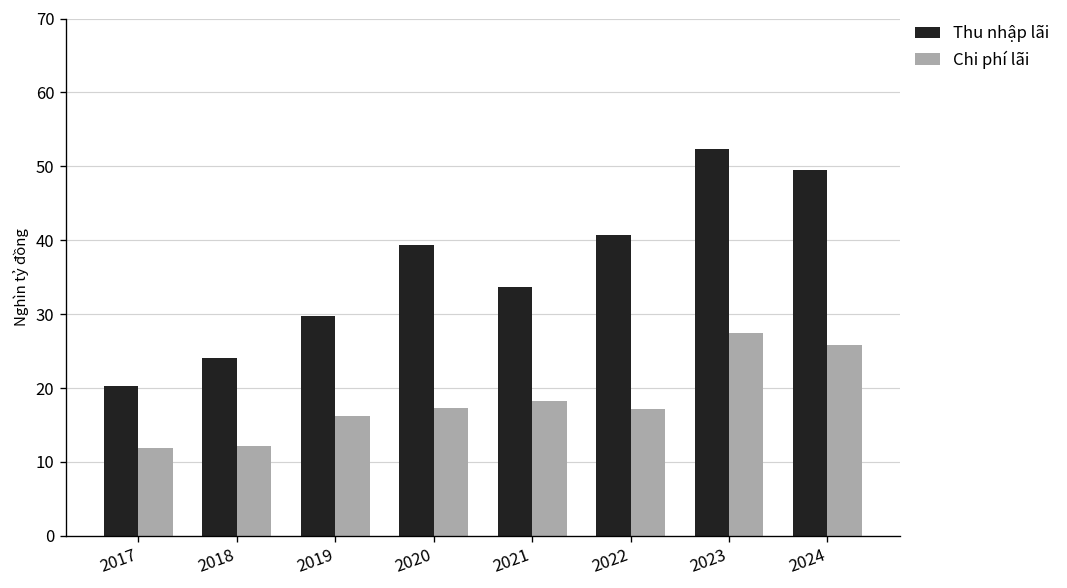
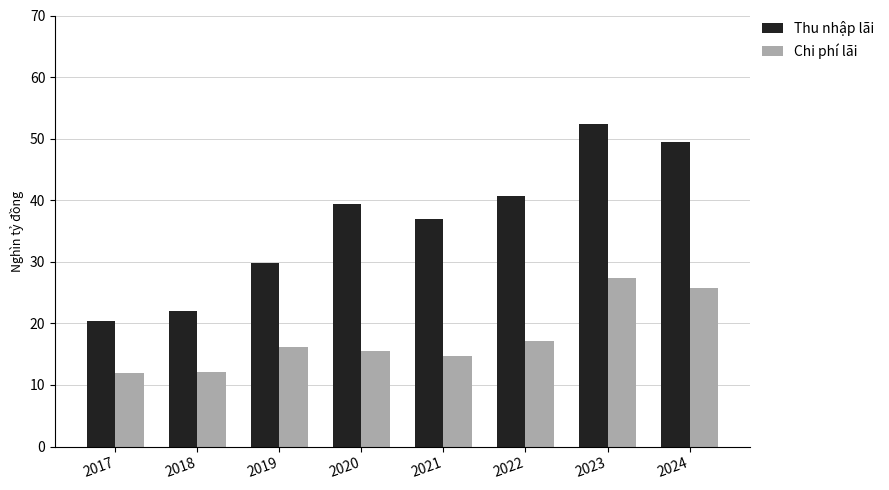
Thu nhập lãi, 2018: 24 -> 22
Chi phí lãi, 2020: 17 -> 15
Thu nhập lãi, 2021: 34 -> 37
Chi phí lãi, 2021: 18 -> 15
